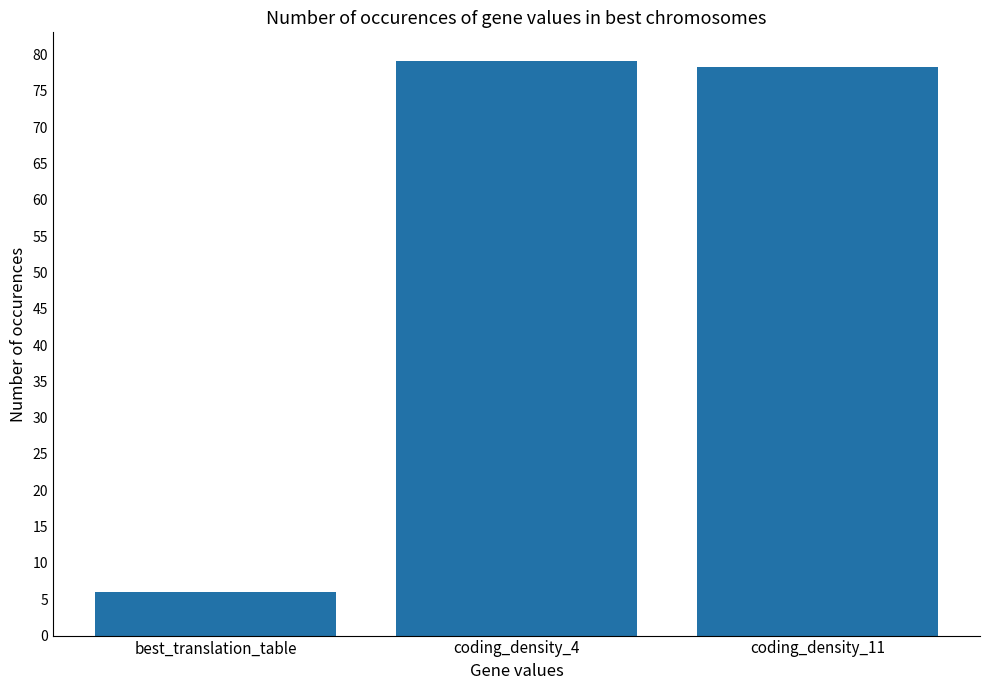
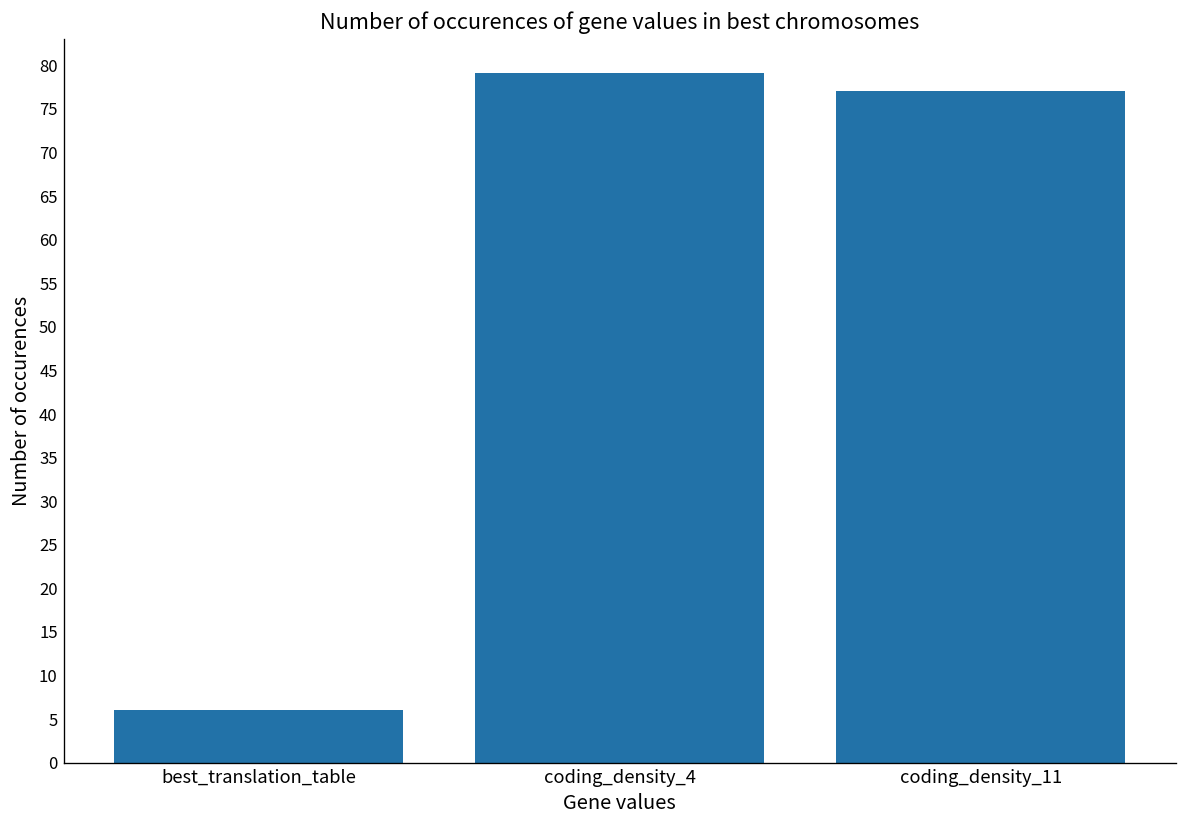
coding_density_11: 78 -> 77
